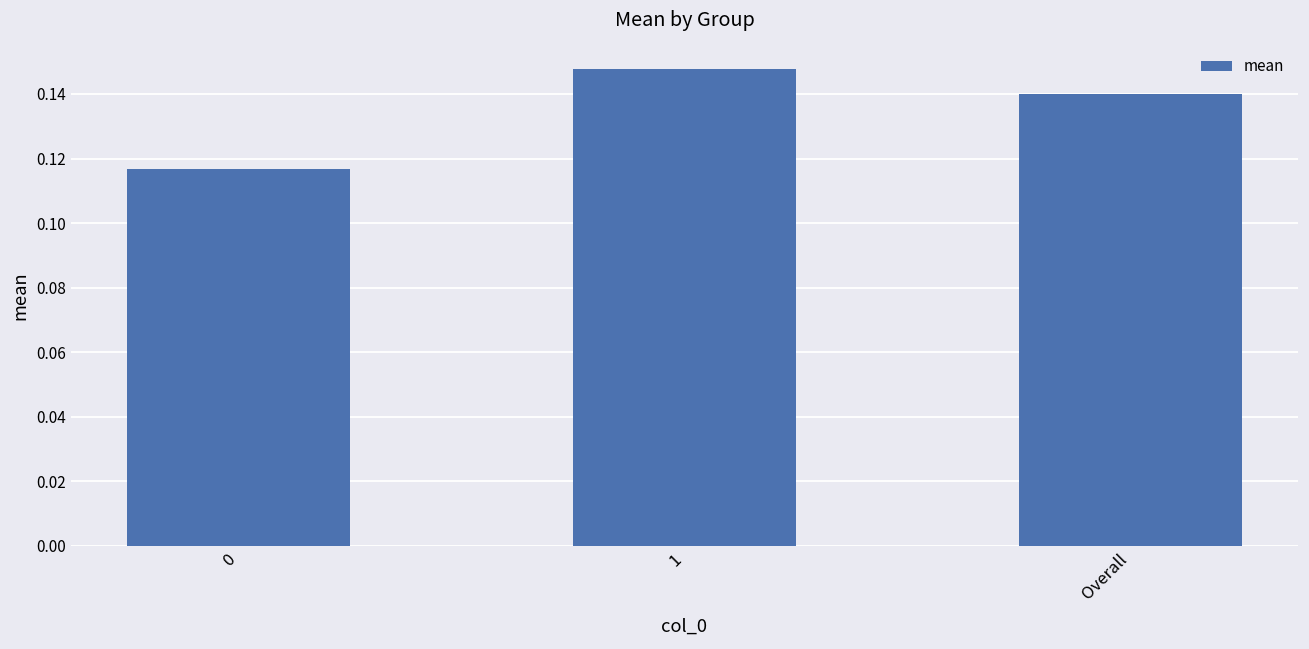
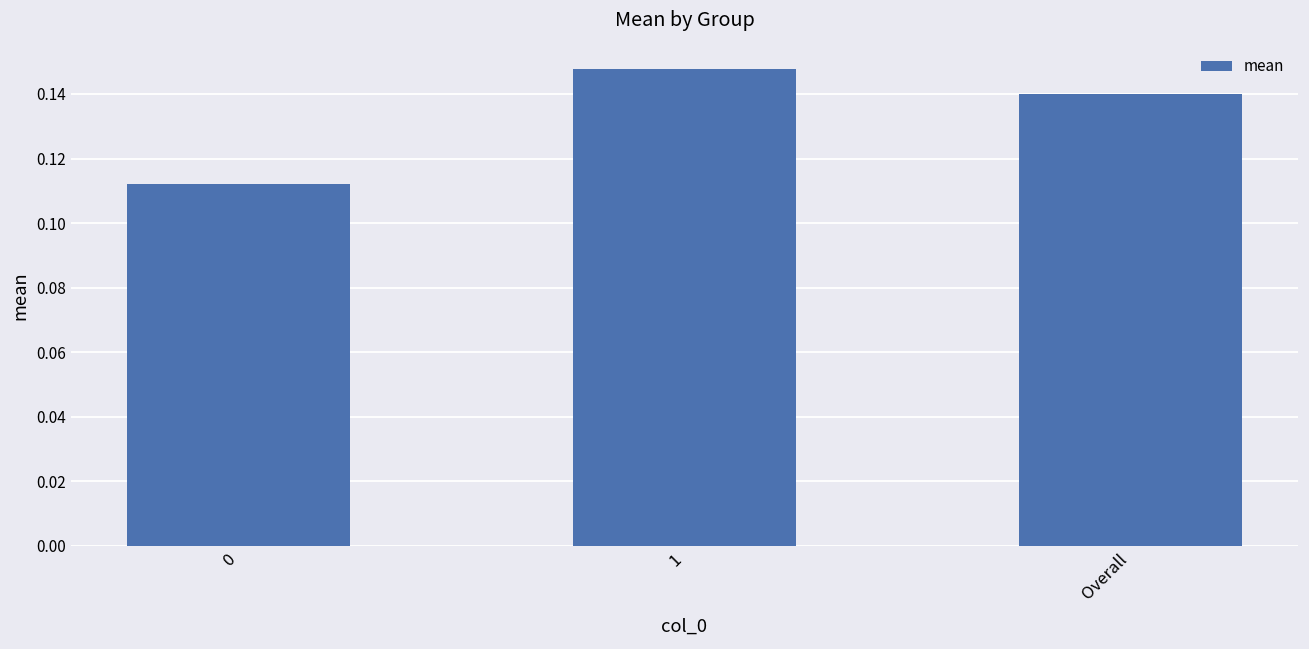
0: 0.117 -> 0.112
